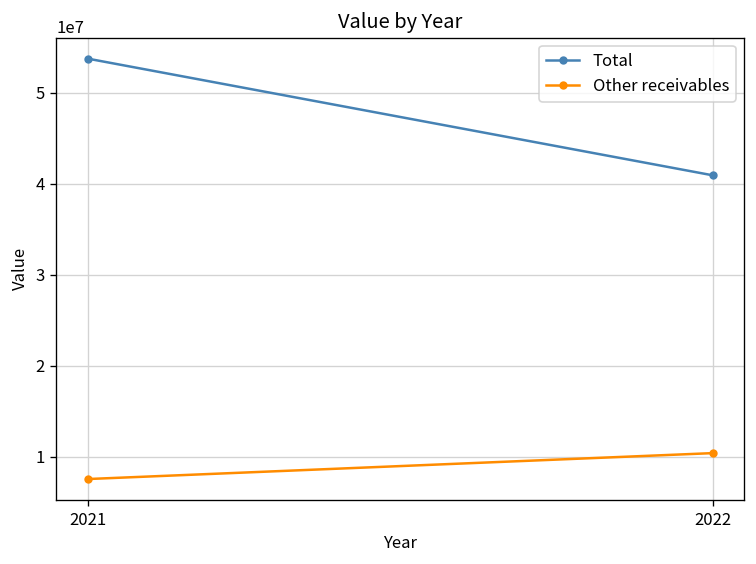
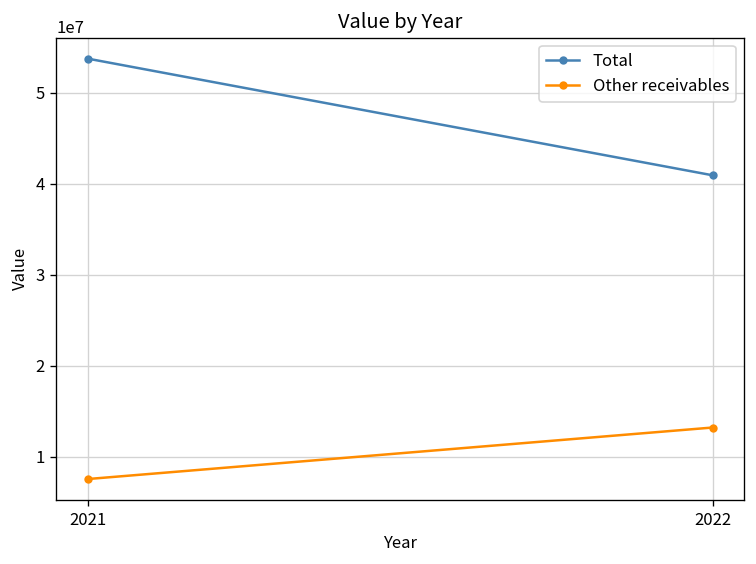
Other receivables, 2022: 10000000 -> 13000000
